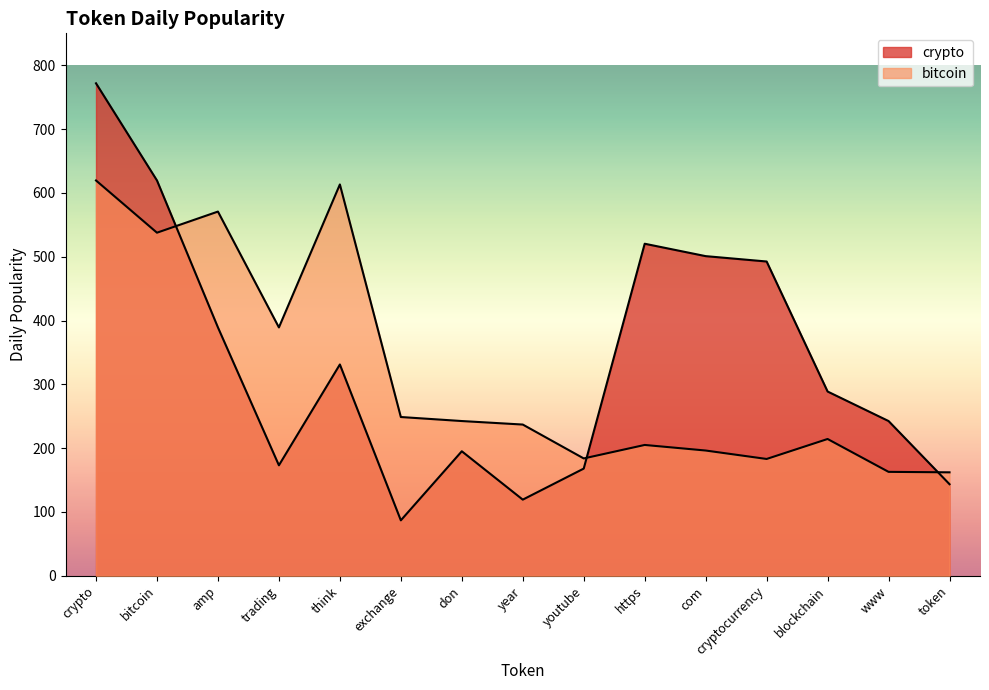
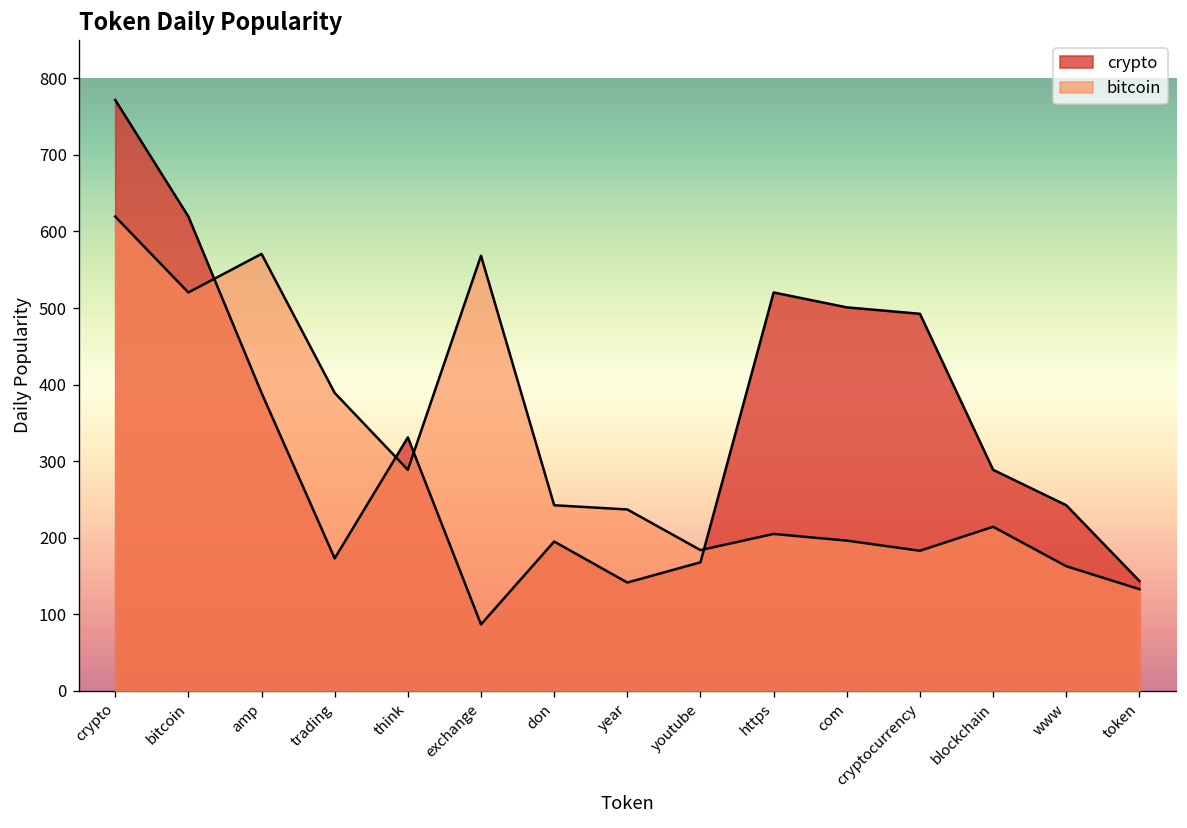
bitcoin, bitcoin: 540 -> 520
bitcoin, think: 610 -> 290
bitcoin, exchange: 250 -> 570
crypto, year: 120 -> 140
bitcoin, token: 160 -> 130
